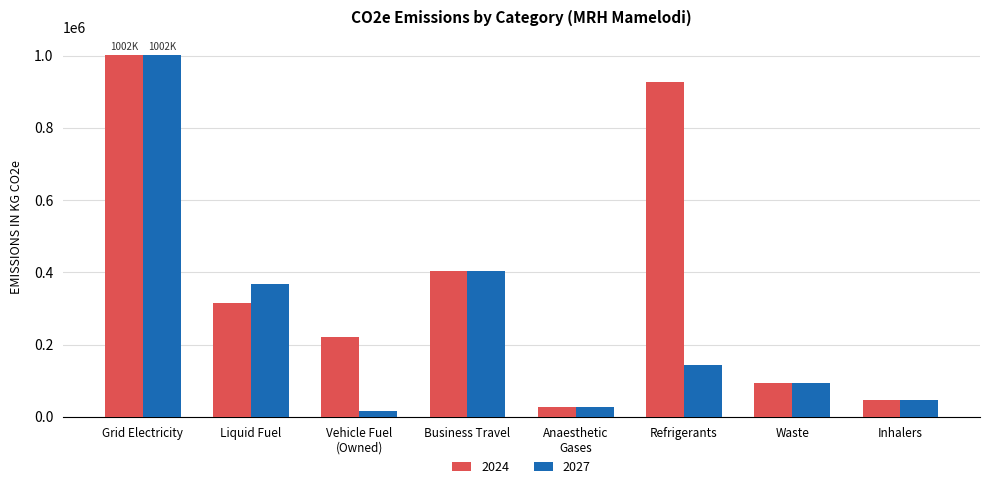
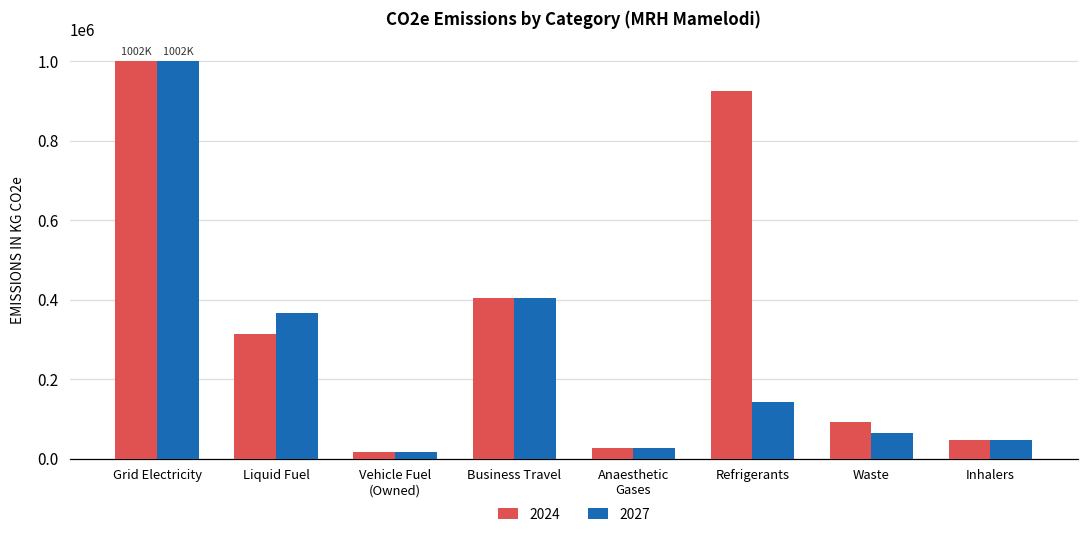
2024, Vehicle Fuel (Owned): 220000 -> 20000
2027, Waste: 90000 -> 70000
